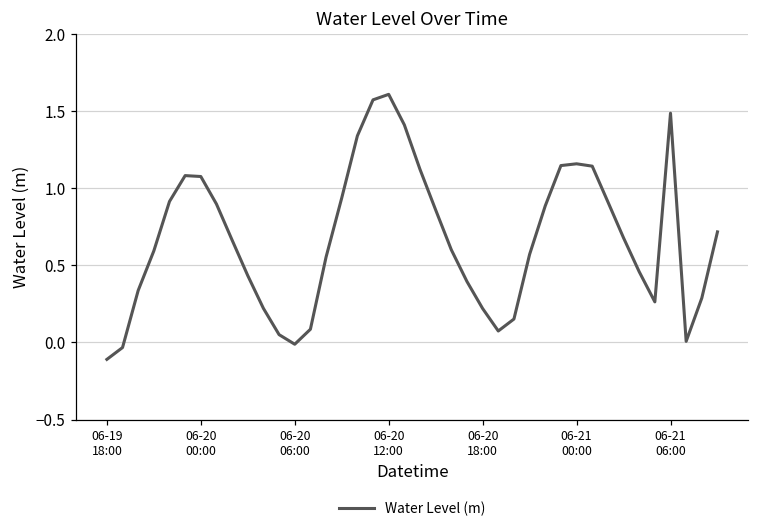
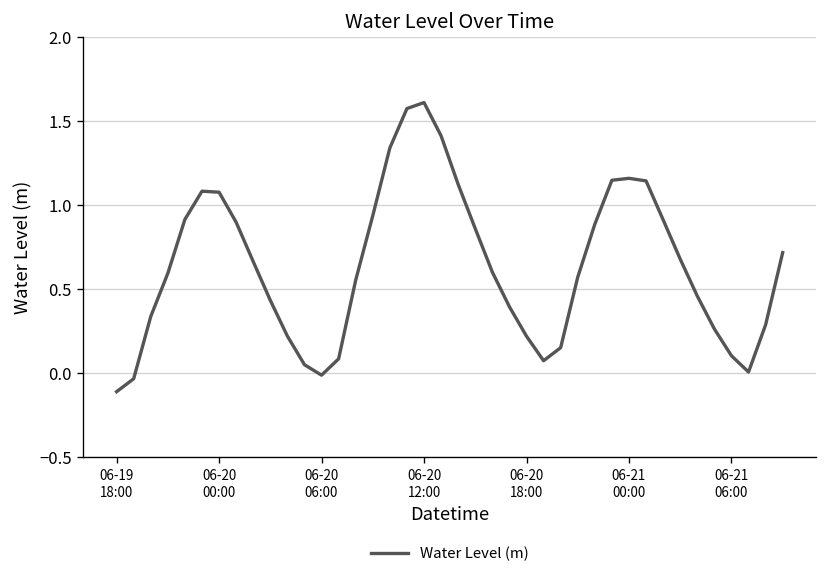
06-21 06:00: 1.49 -> 0.10
